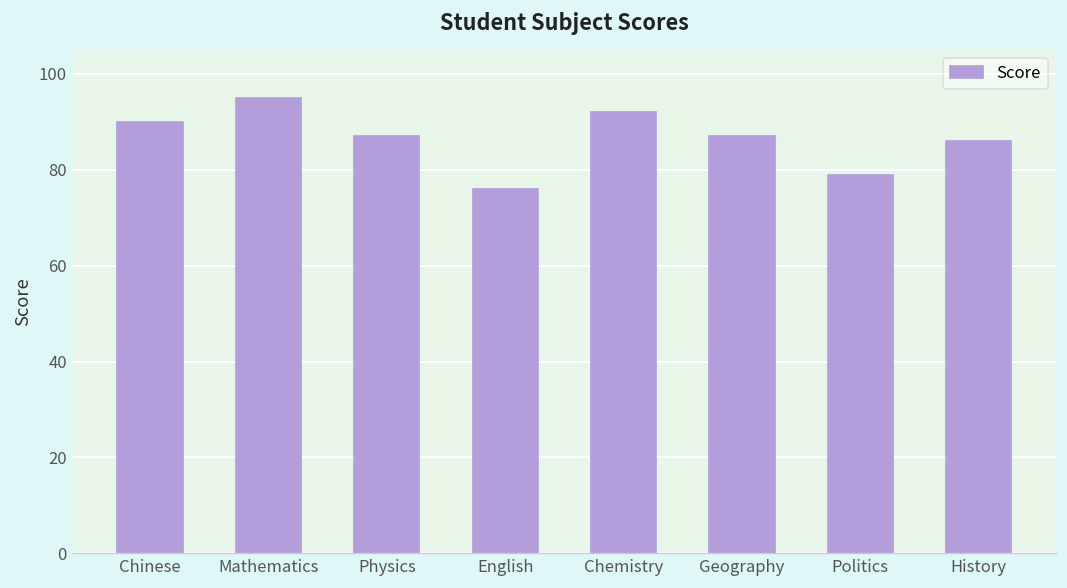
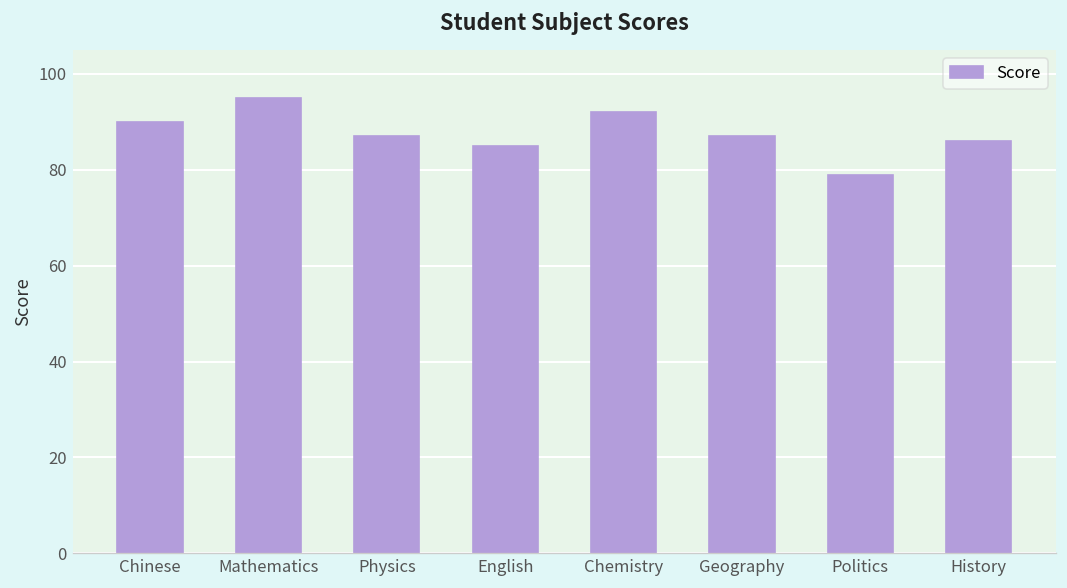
English: 76 -> 85
